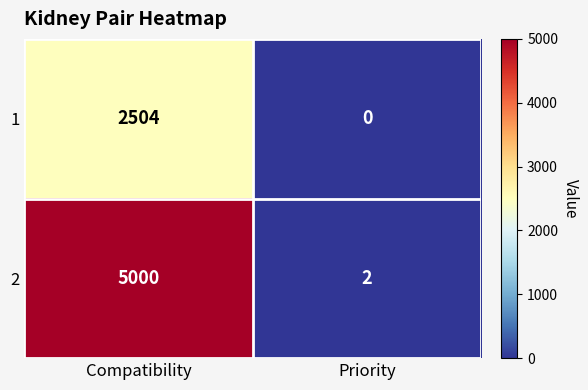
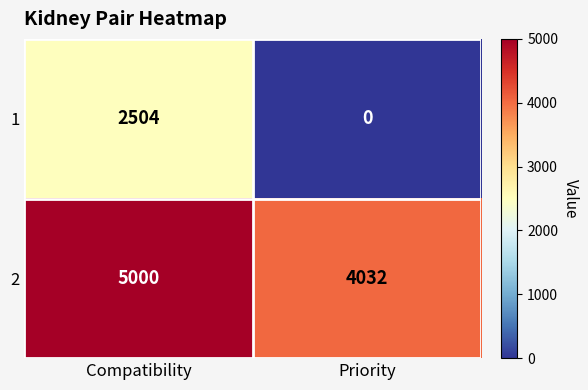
2, Priority: 2 -> 4032
